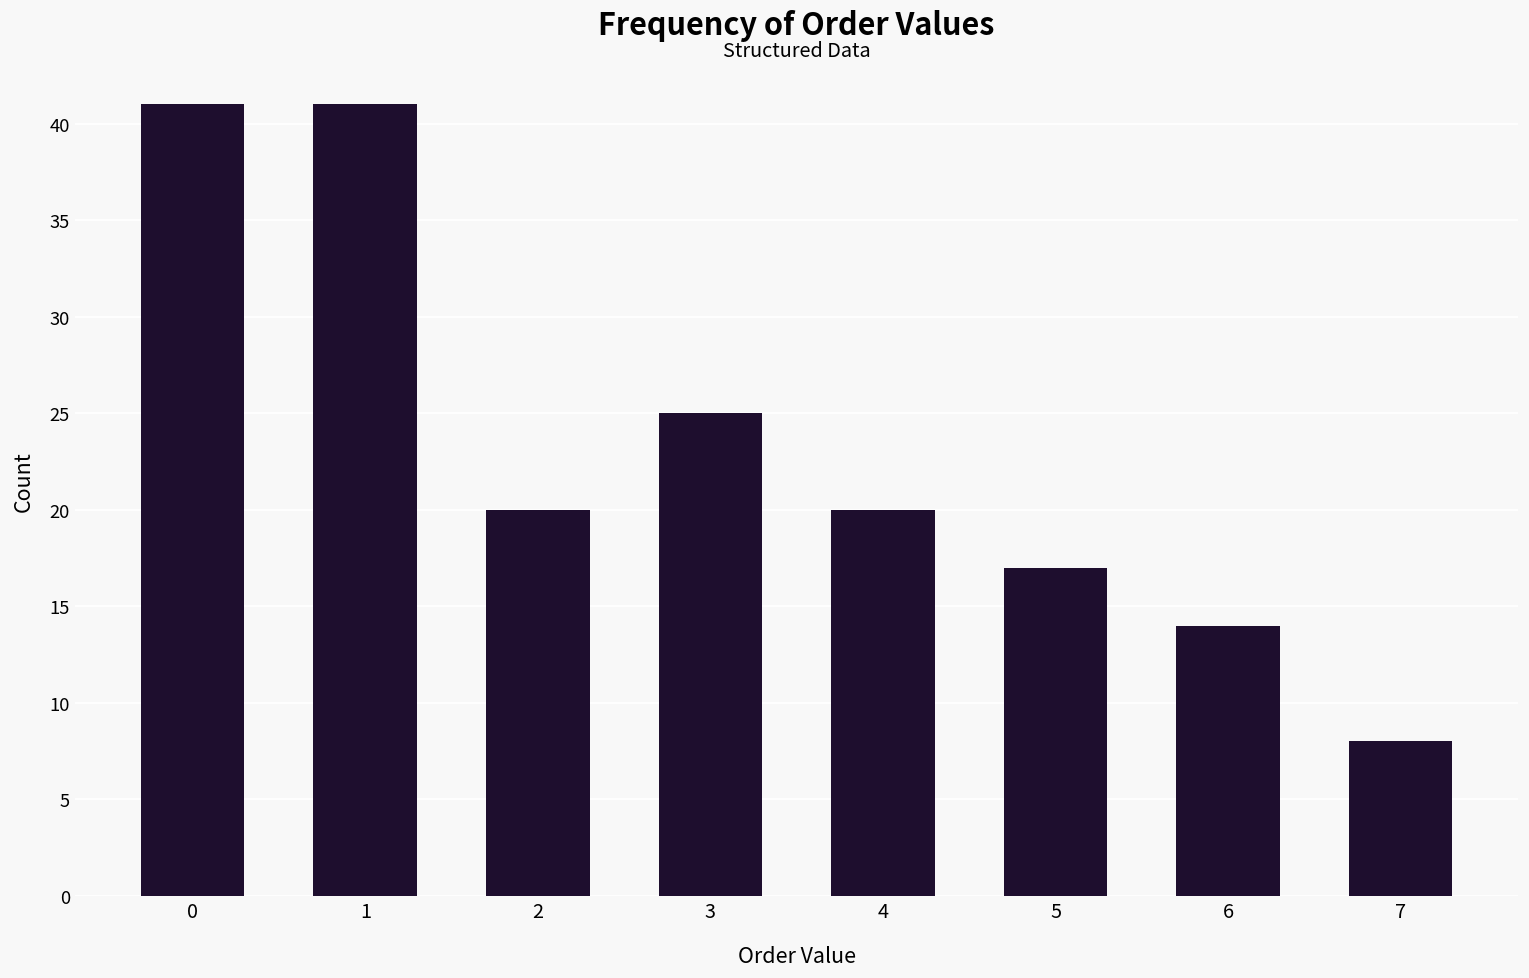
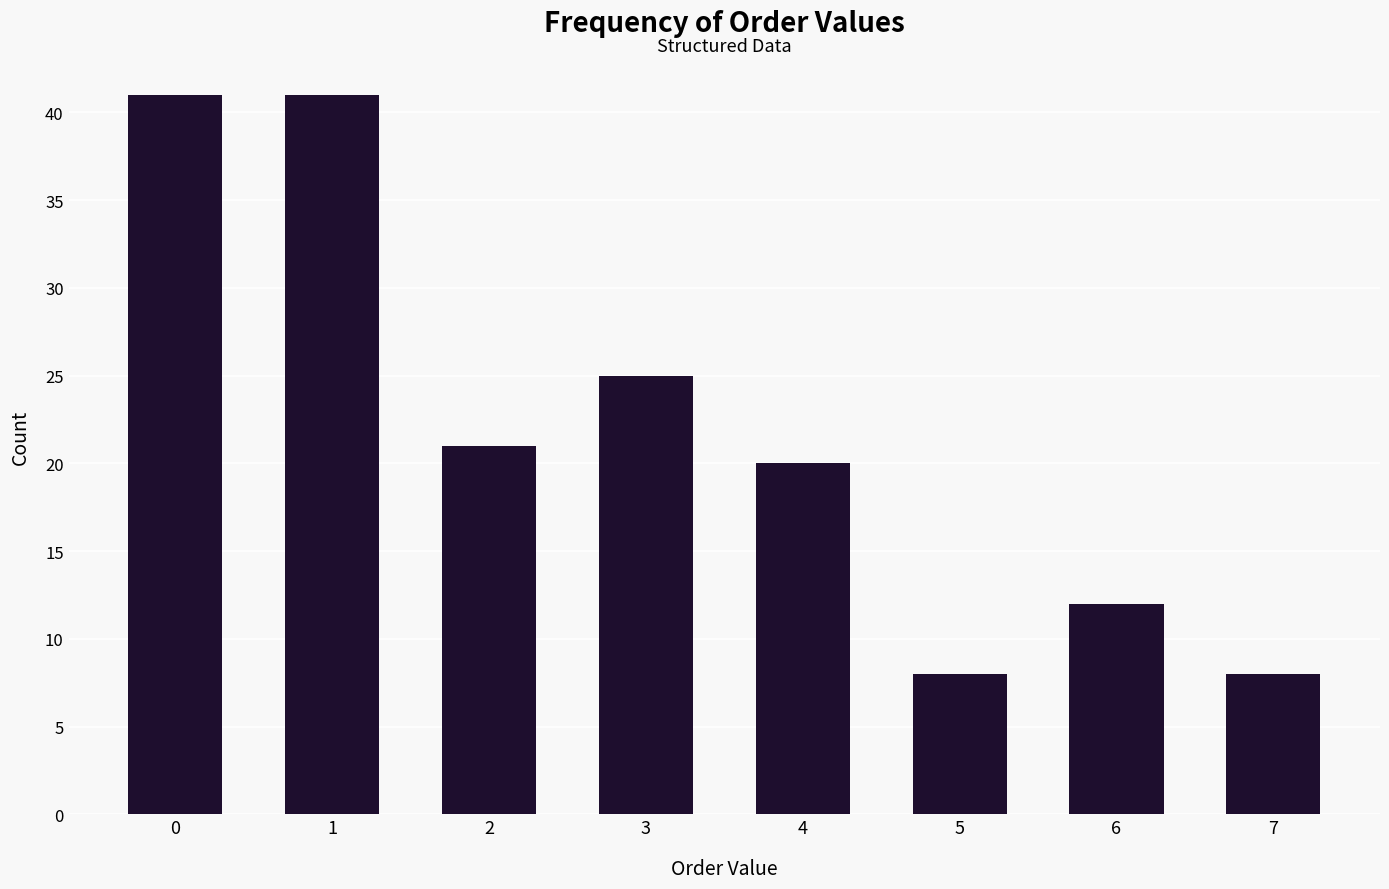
2: 20 -> 21
5: 17 -> 8
6: 14 -> 12
